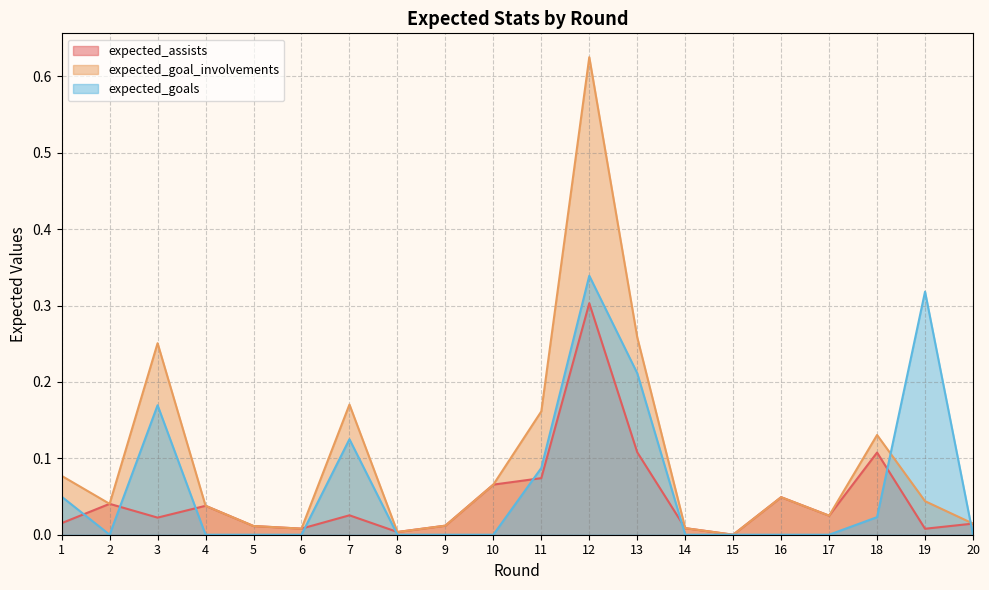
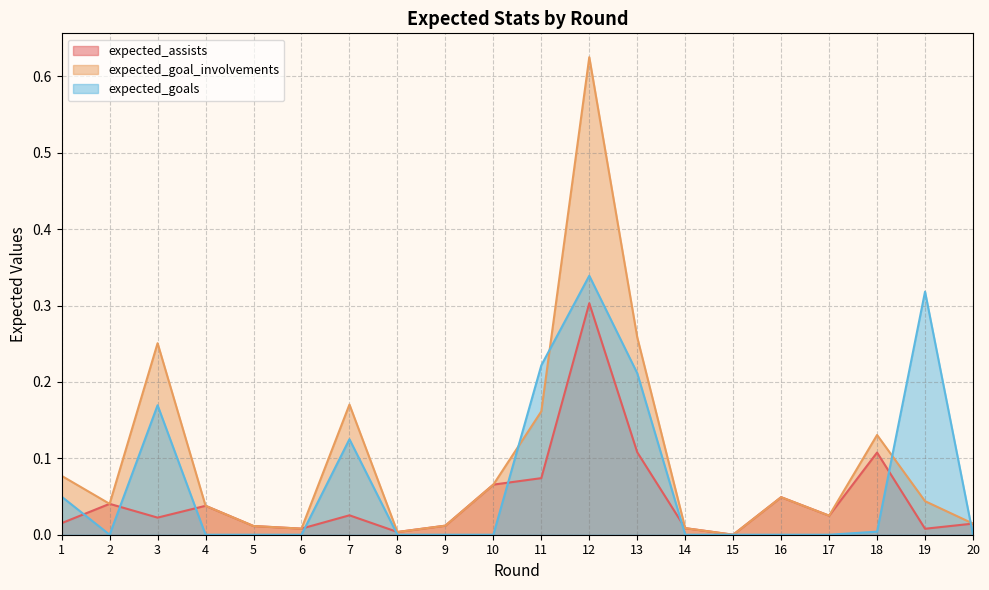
expected_goals, 11: 0.09 -> 0.22
expected_goals, 18: 0.02 -> 0.00
